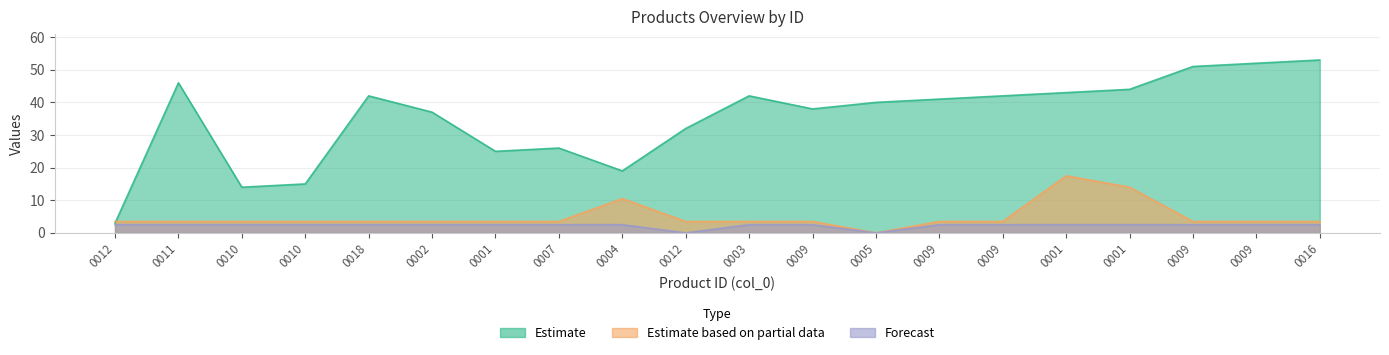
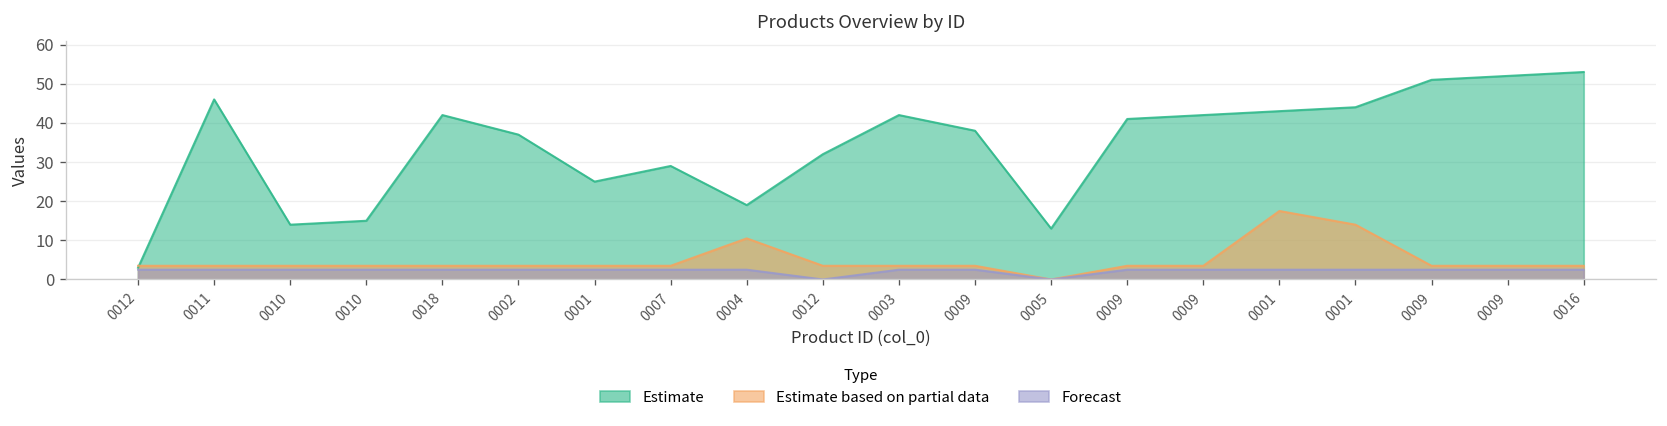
Estimate, 0007: 26 -> 29
Estimate, 0005: 40 -> 13
